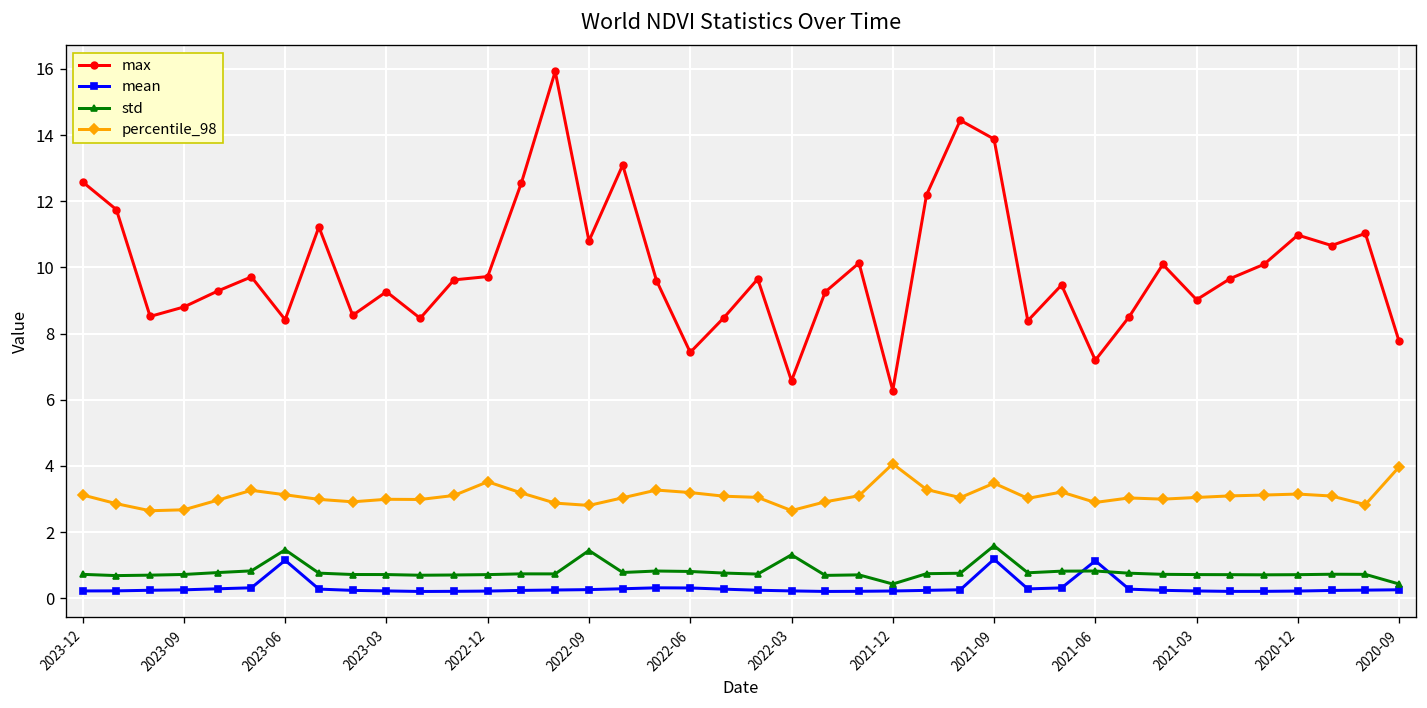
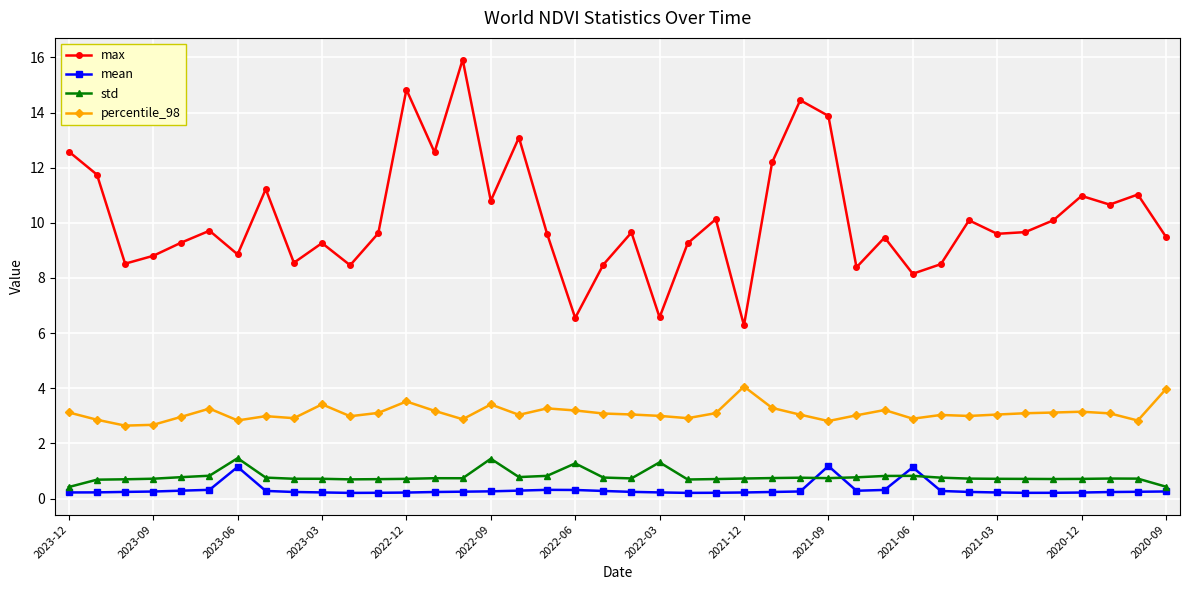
std, 2023-12: 0.7 -> 0.4
max, 2023-06: 8.4 -> 8.9
percentile_98, 2023-06: 3.1 -> 2.8
percentile_98, 2023-03: 3.0 -> 3.4
max, 2022-12: 9.7 -> 14.8
percentile_98, 2022-09: 2.8 -> 3.4
max, 2022-06: 7.4 -> 6.6
std, 2022-06: 0.8 -> 1.3
percentile_98, 2022-03: 2.7 -> 3.0
std, 2021-12: 0.4 -> 0.7
std, 2021-09: 1.6 -> 0.7
percentile_98, 2021-09: 3.5 -> 2.8
max, 2021-06: 7.2 -> 8.2
max, 2021-03: 9.0 -> 9.6
max, 2020-09: 7.8 -> 9.5
